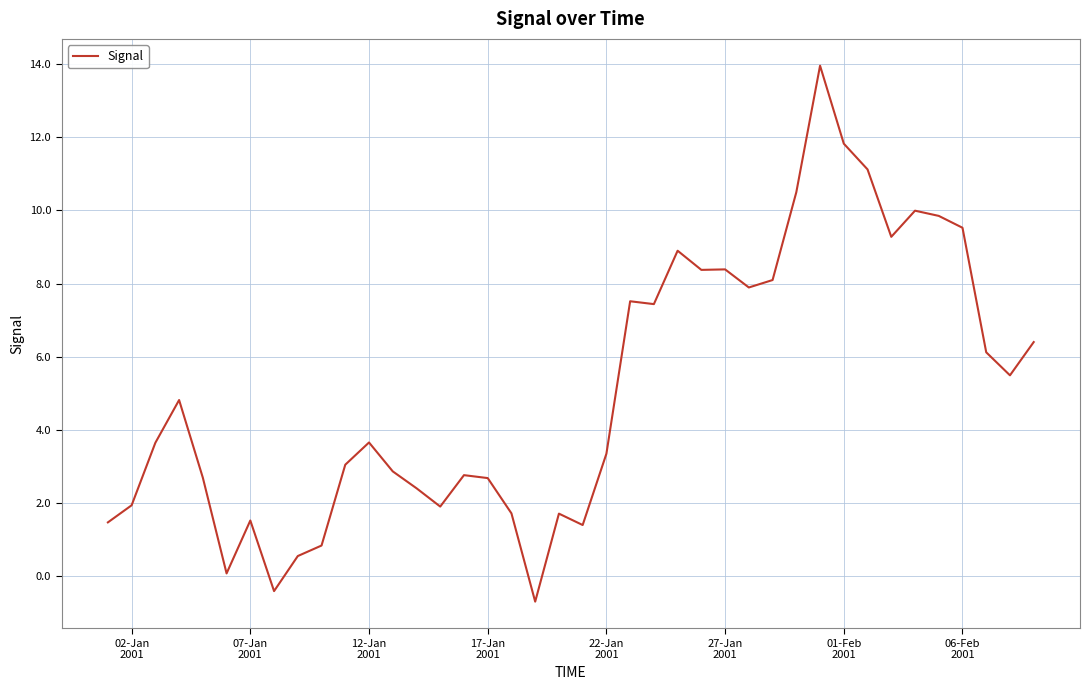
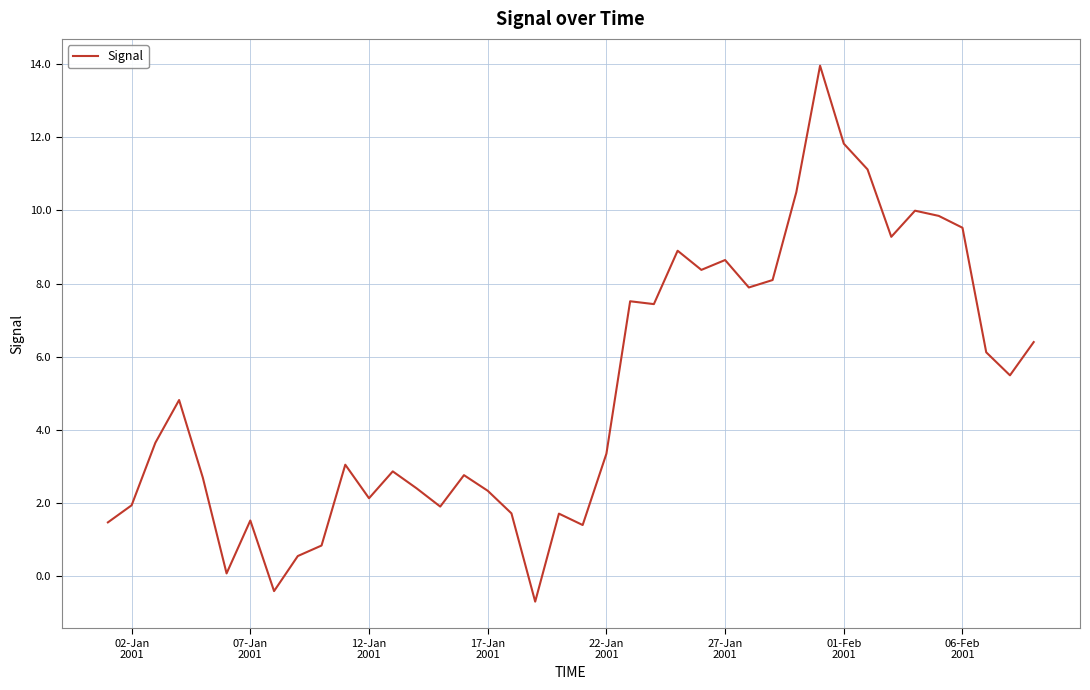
12-Jan 2001: 3.7 -> 2.1
17-Jan 2001: 2.7 -> 2.3
27-Jan 2001: 8.4 -> 8.6
